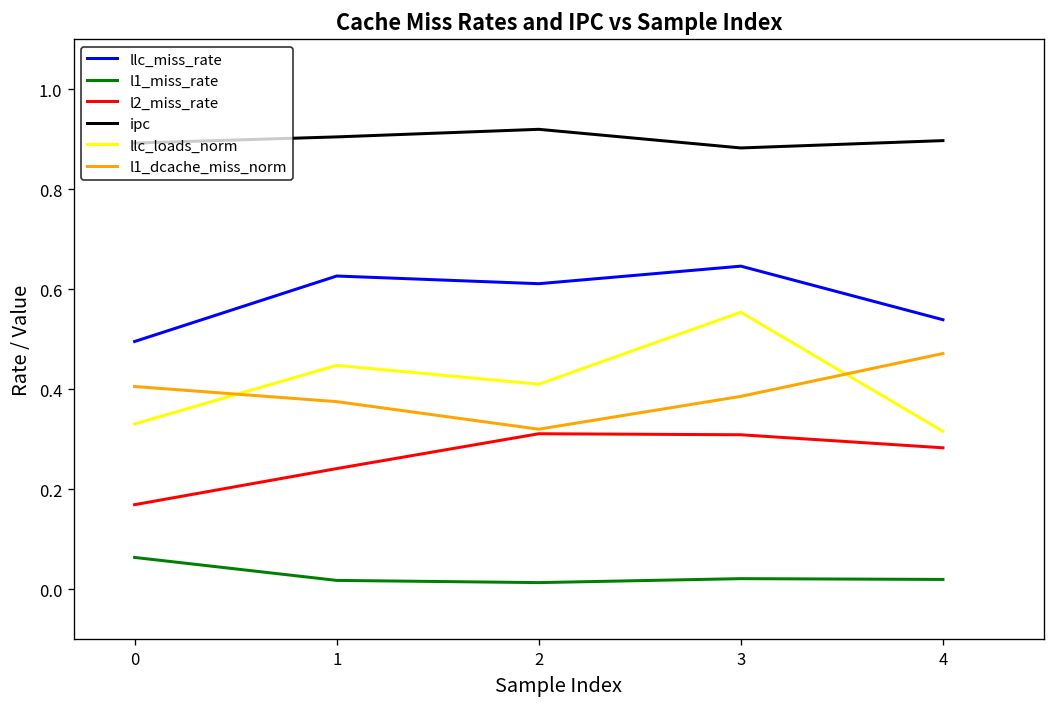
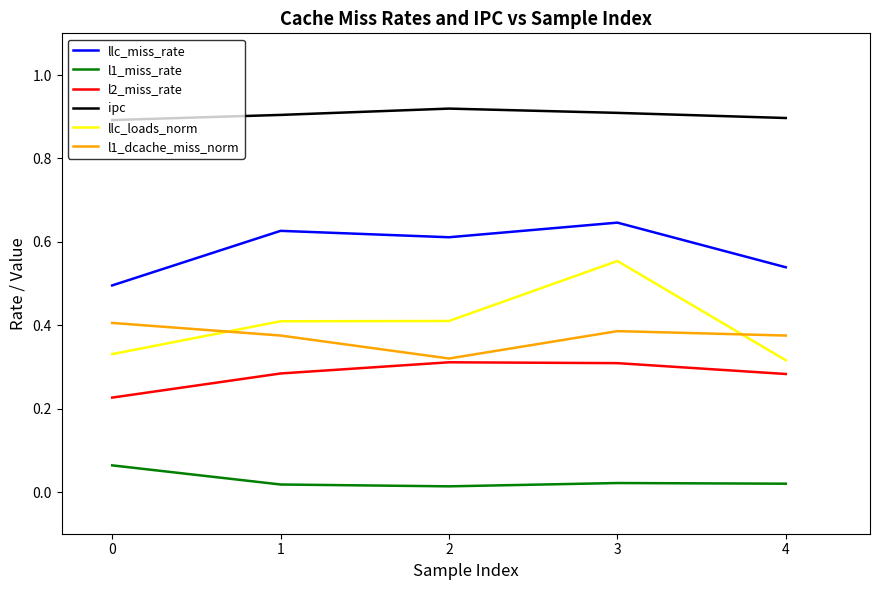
l2_miss_rate, 0: 0.17 -> 0.23
l2_miss_rate, 1: 0.24 -> 0.28
llc_loads_norm, 1: 0.45 -> 0.41
ipc, 3: 0.88 -> 0.91
l1_dcache_miss_norm, 4: 0.47 -> 0.38
